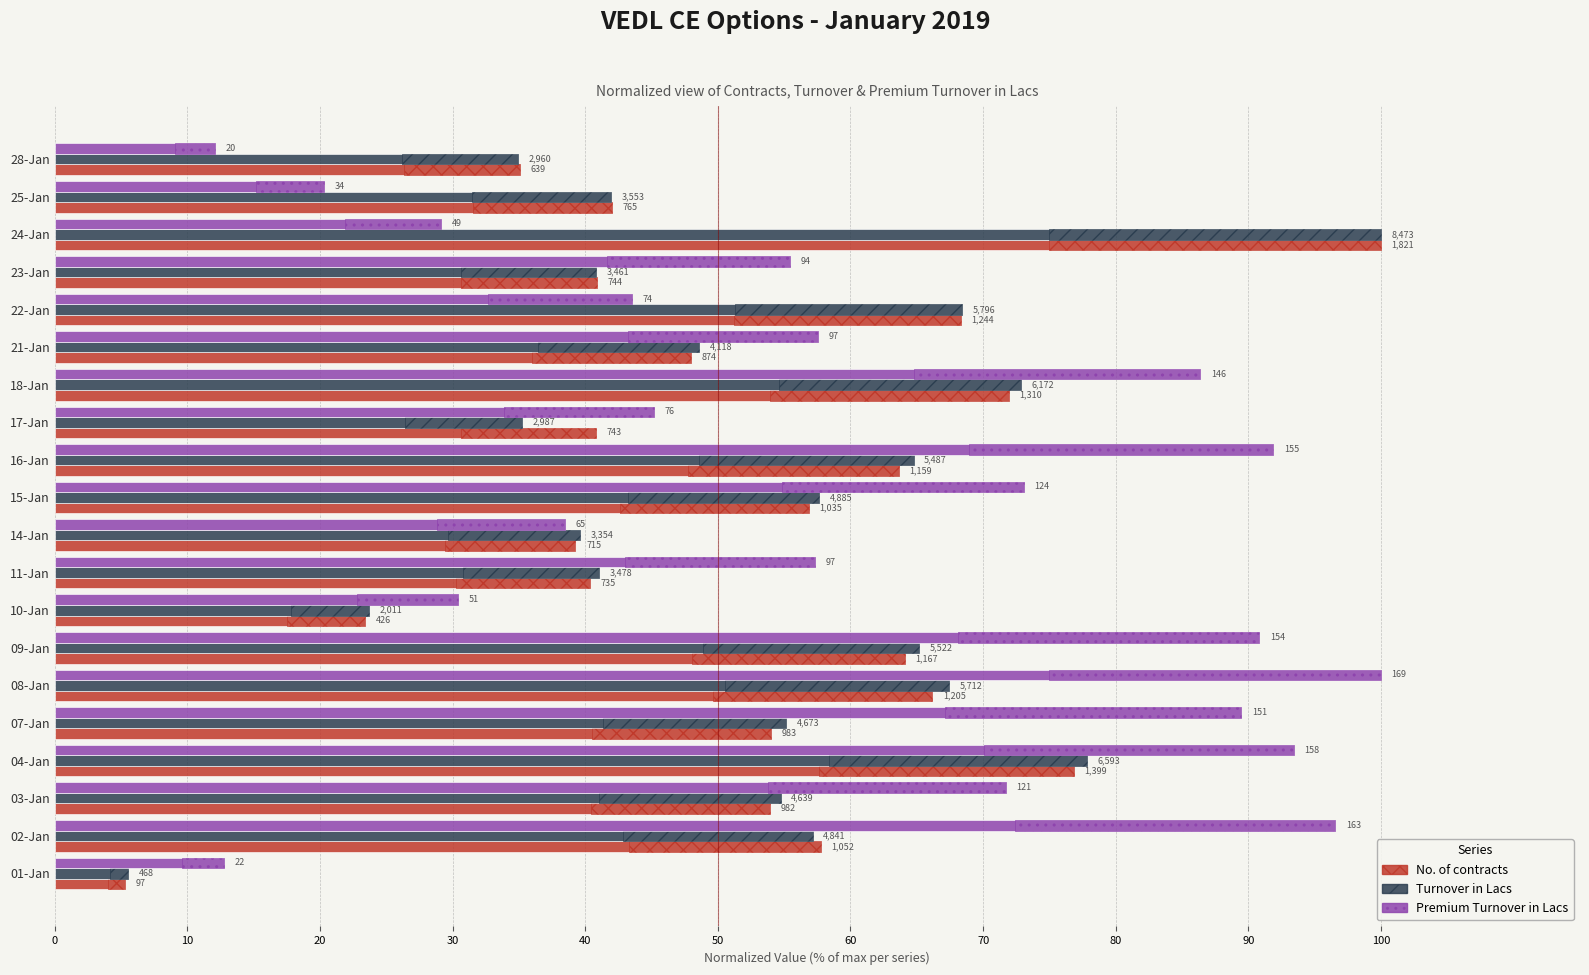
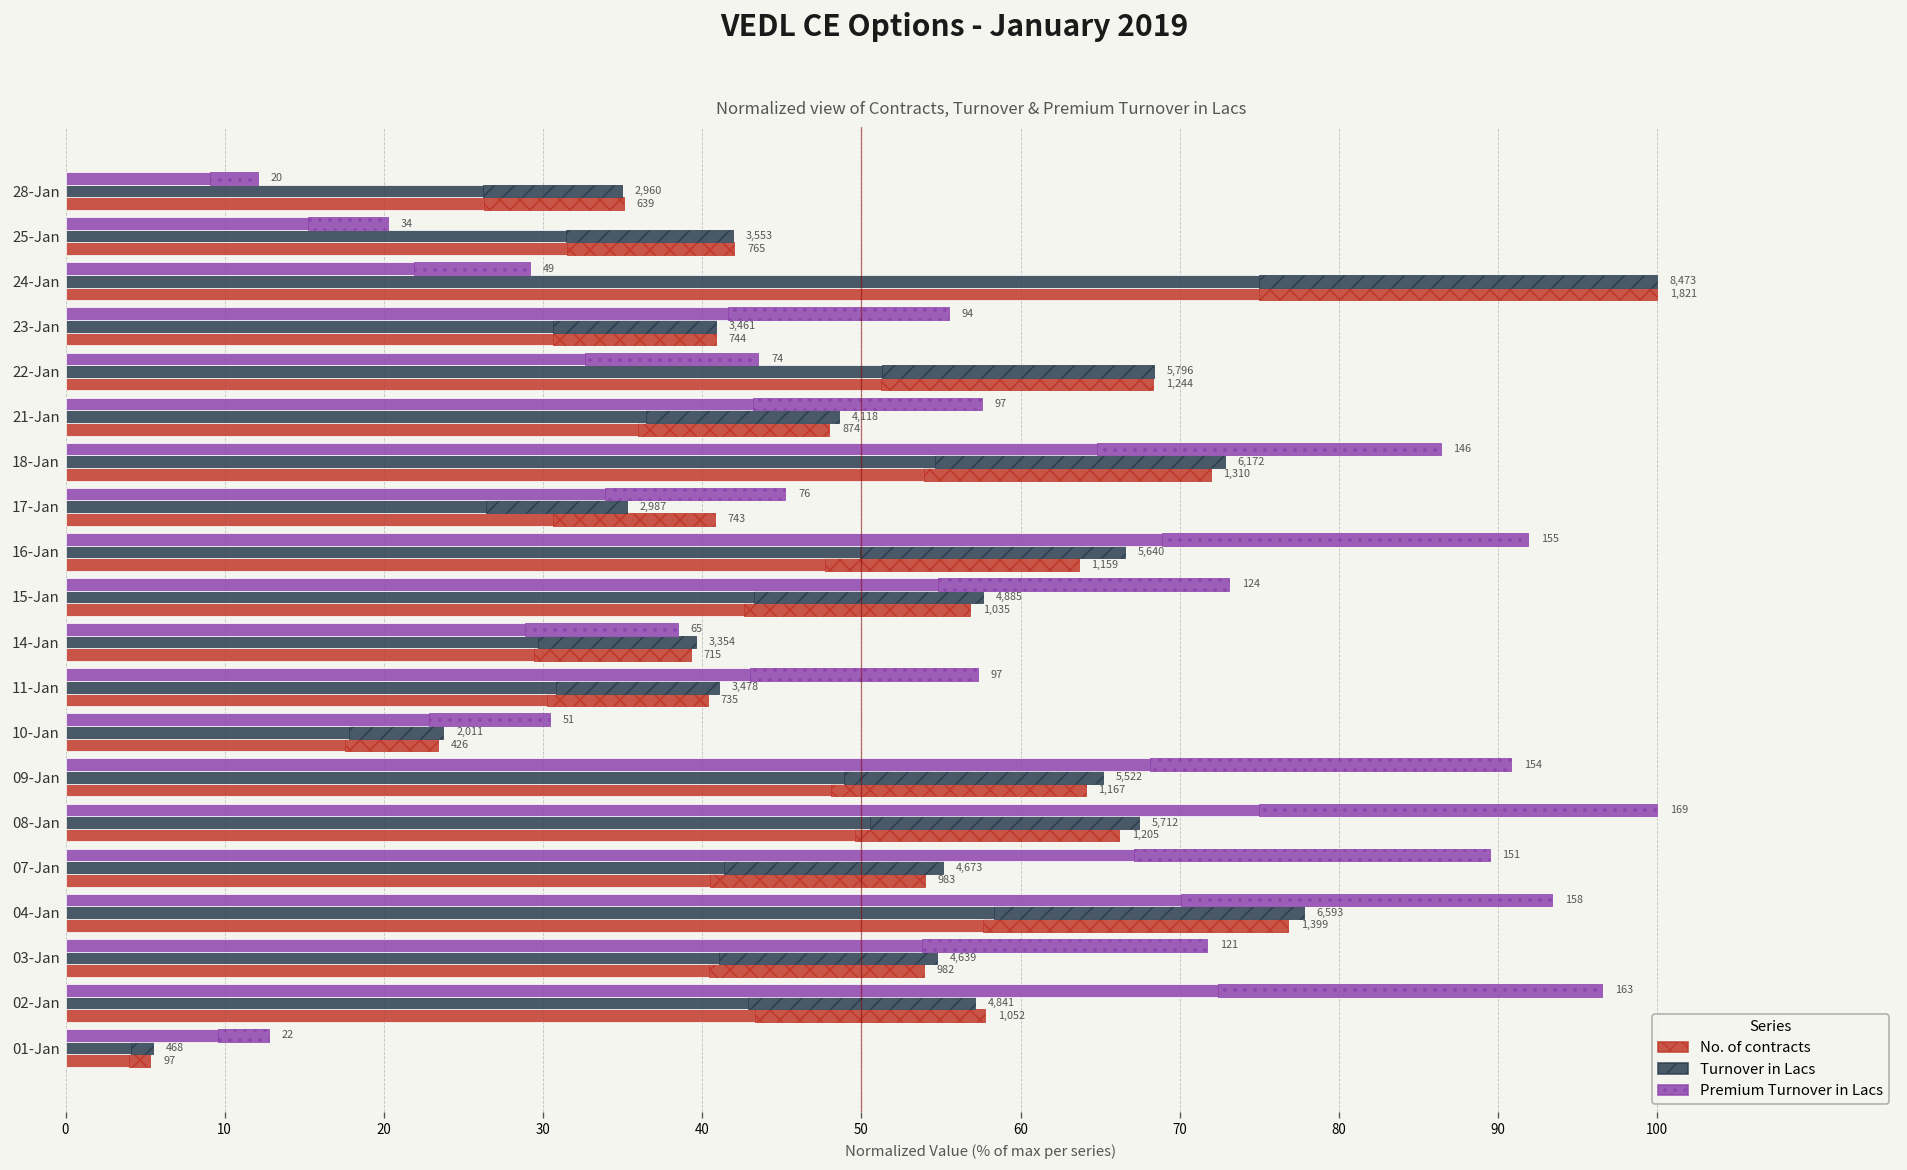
Turnover in Lacs, 16-Jan: 5,487 -> 5,640
